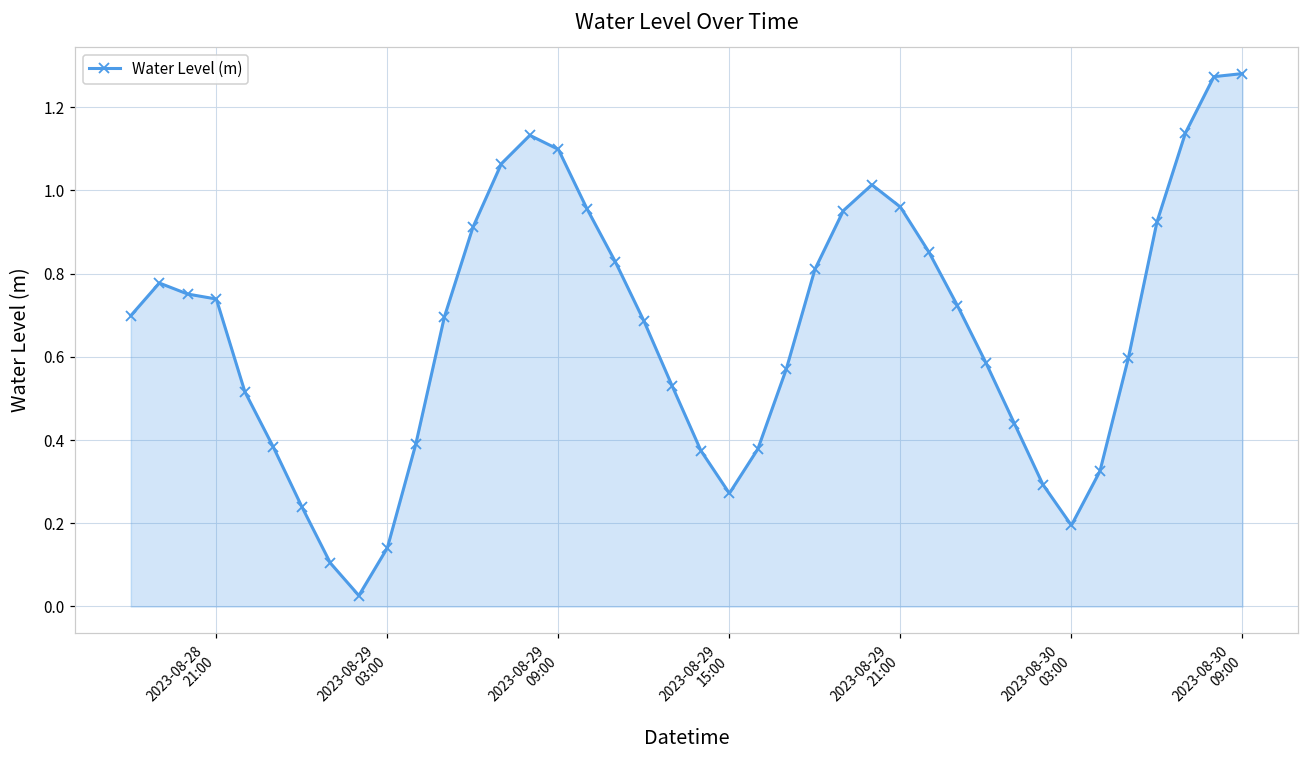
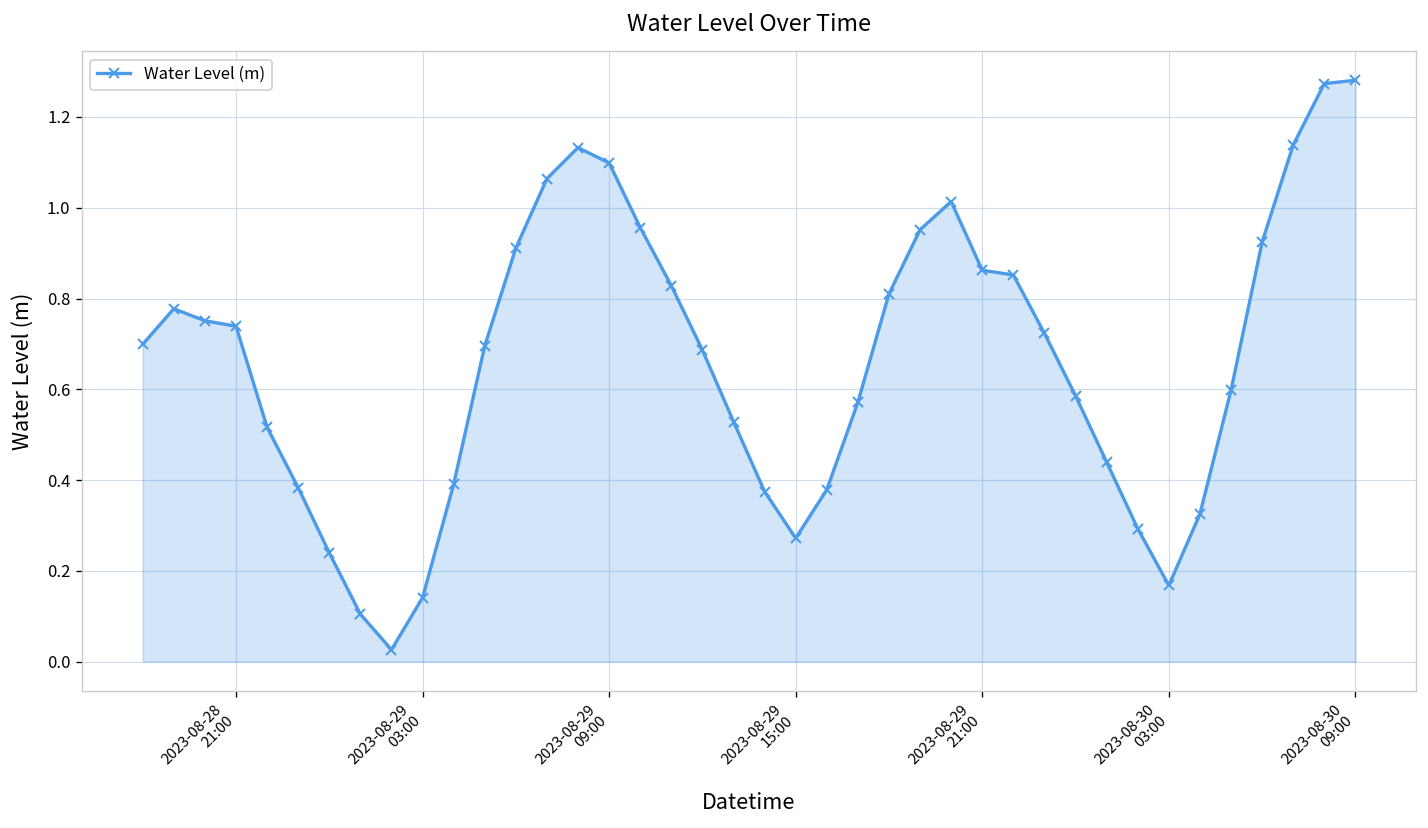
2023-08-29 21:00: 0.96 -> 0.86
2023-08-30 03:00: 0.20 -> 0.17
